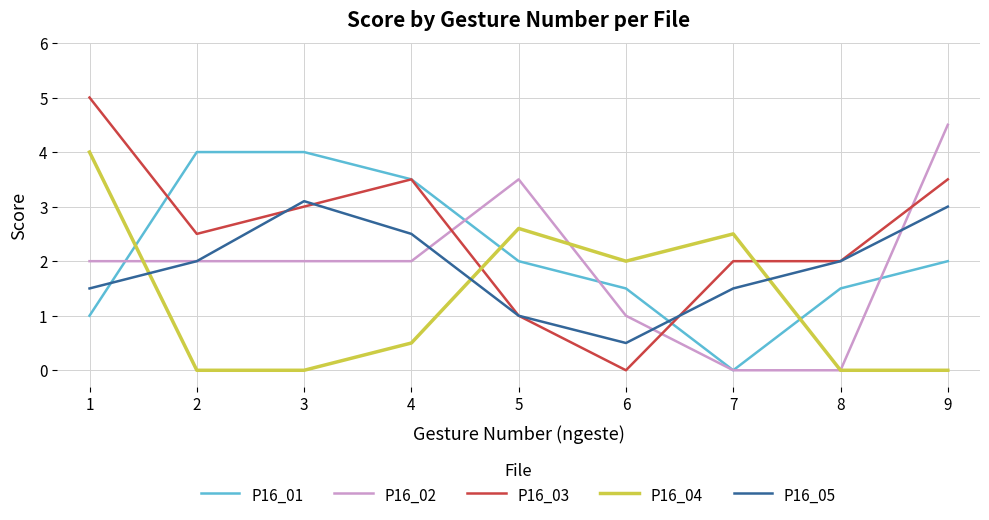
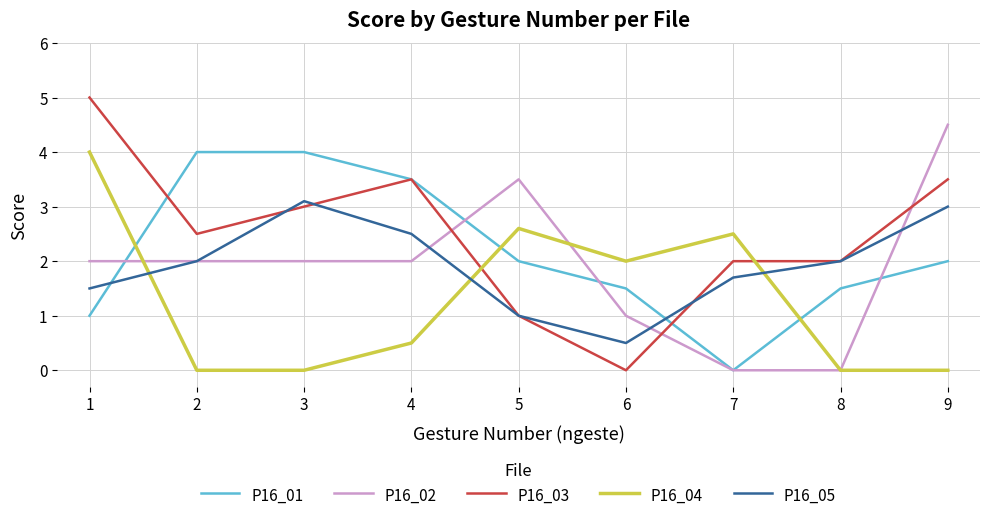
P16_05, 7: 1.5 -> 1.7
